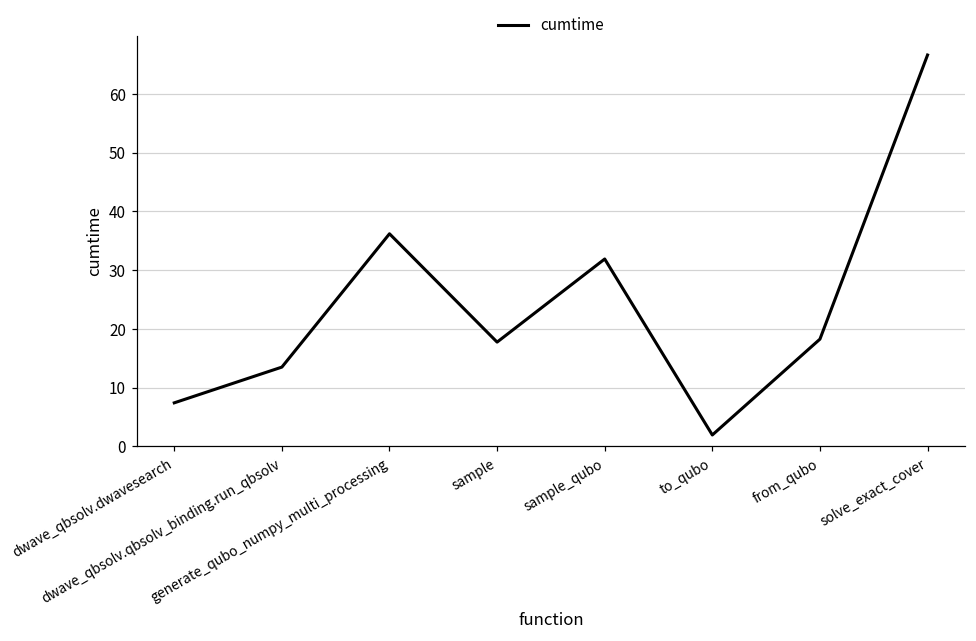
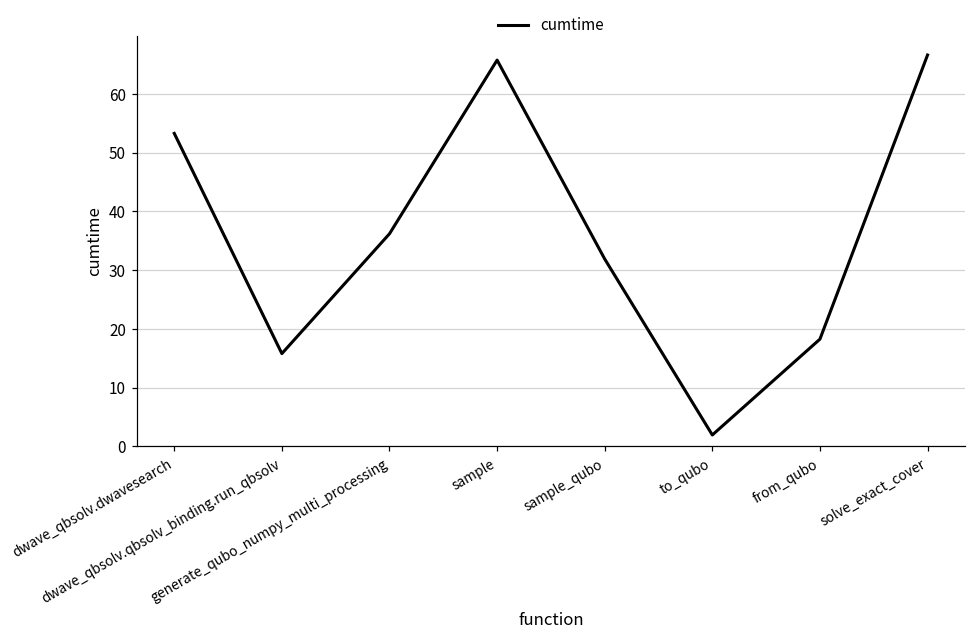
dwave_qbsolv.dwavesearch: 7 -> 53
dwave_qbsolv.qbsolv_binding.run_qbsolv: 14 -> 16
sample: 18 -> 66
